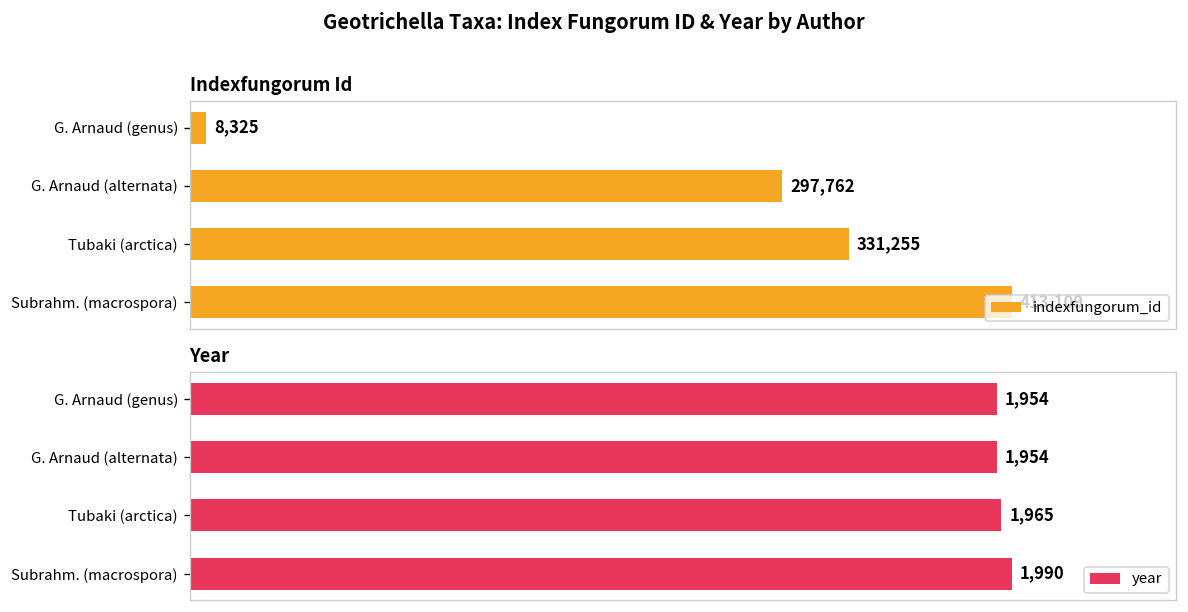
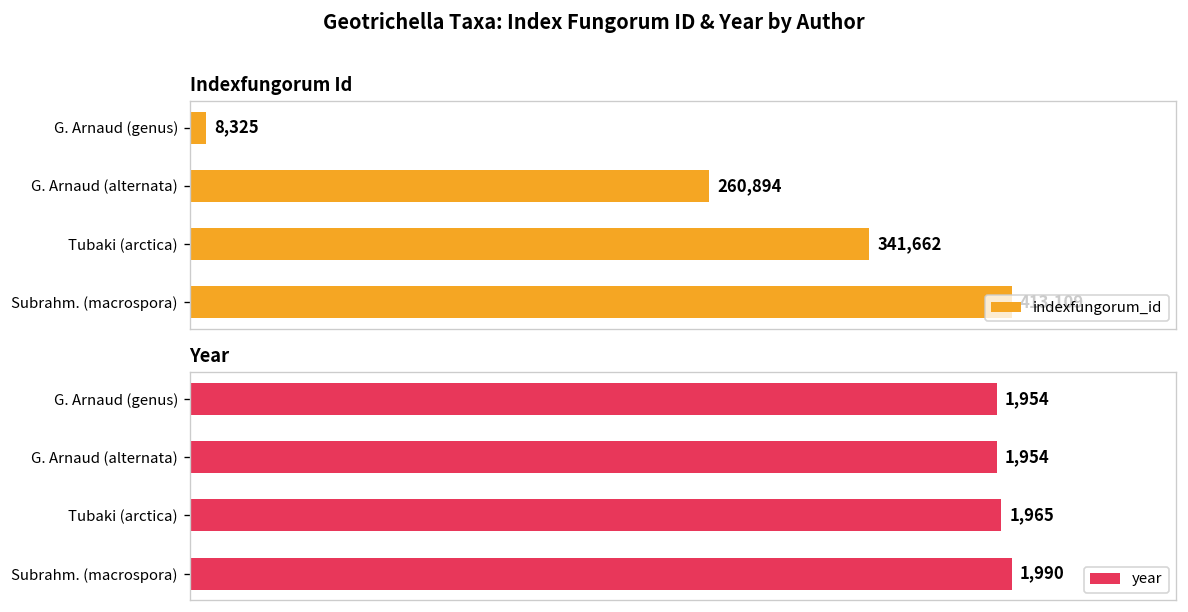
Indexfungorum Id, G. Arnaud (alternata): 297,762 -> 260,894
Indexfungorum Id, Tubaki (arctica): 331,255 -> 341,662
